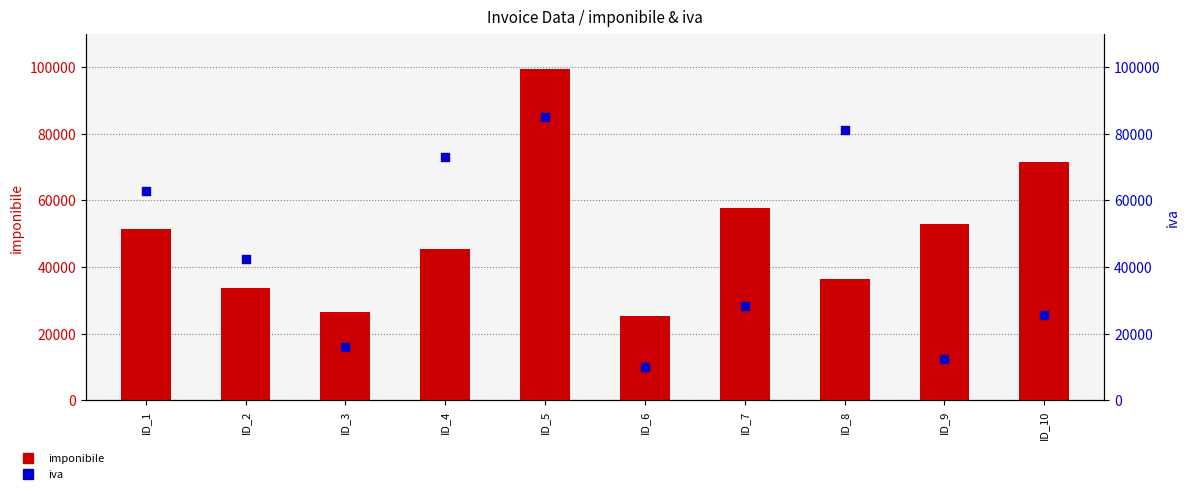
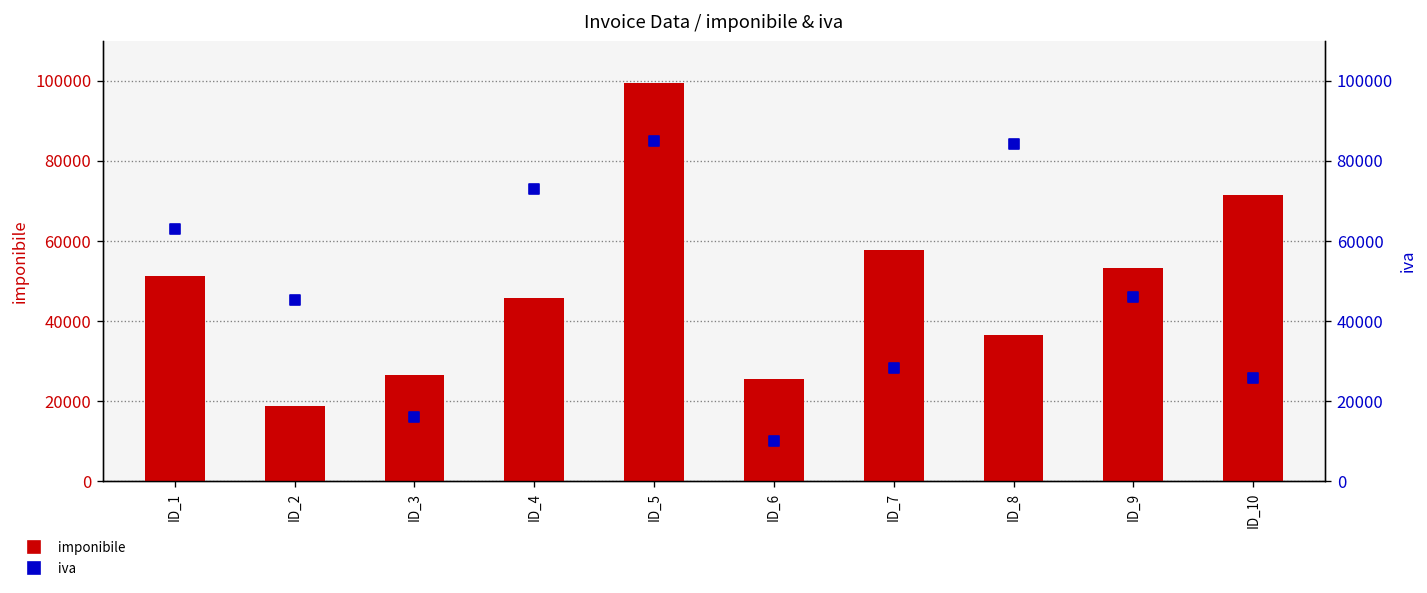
imponibile, ID_2: 34000 -> 19000
iva, ID_2: 42000 -> 45000
iva, ID_8: 81000 -> 84000
iva, ID_9: 13000 -> 46000
